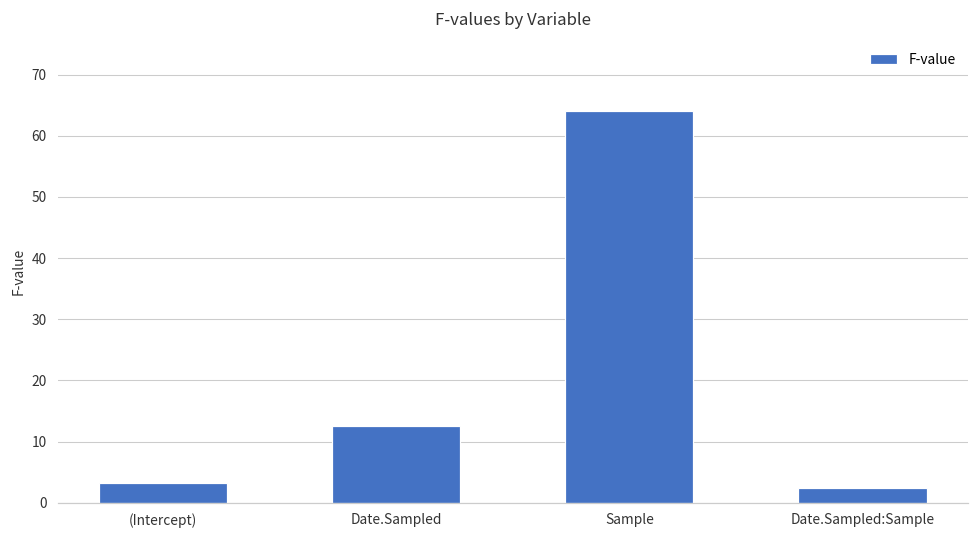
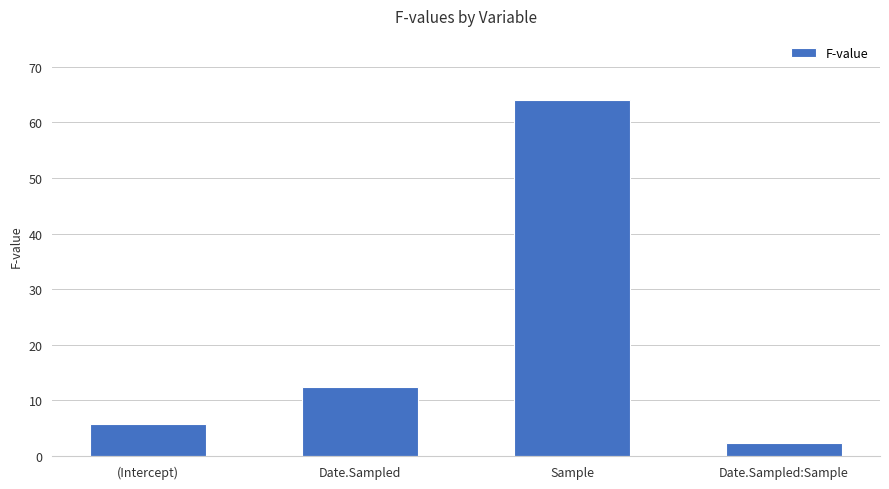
(Intercept): 3 -> 6
